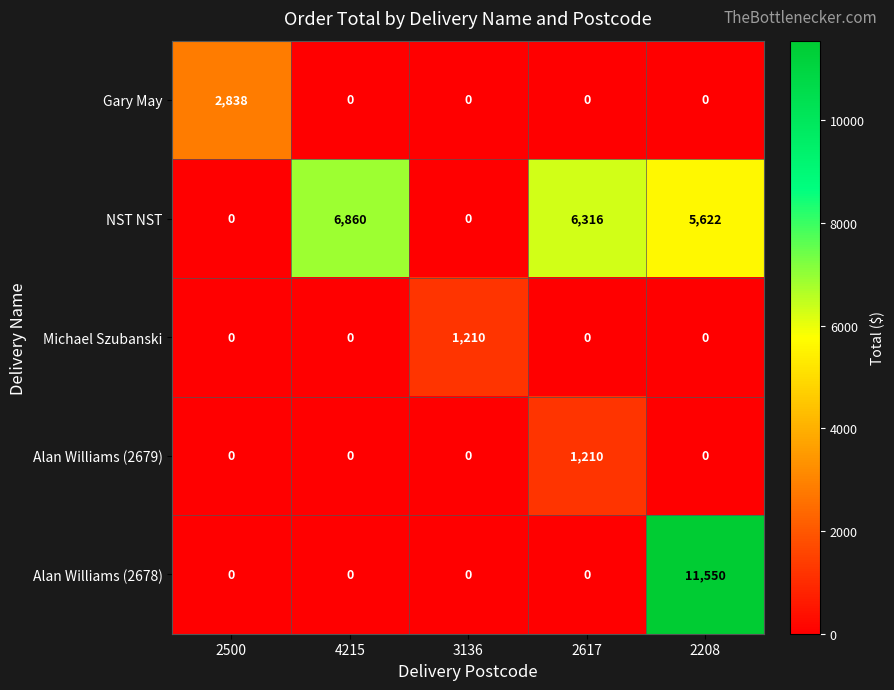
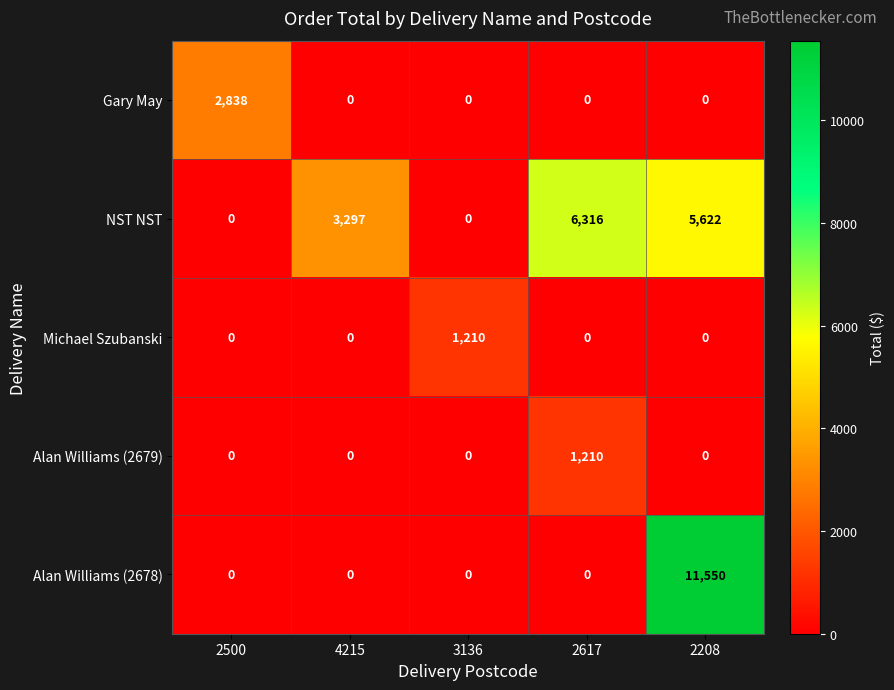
NST NST, 4215: 6,860 -> 3,297
